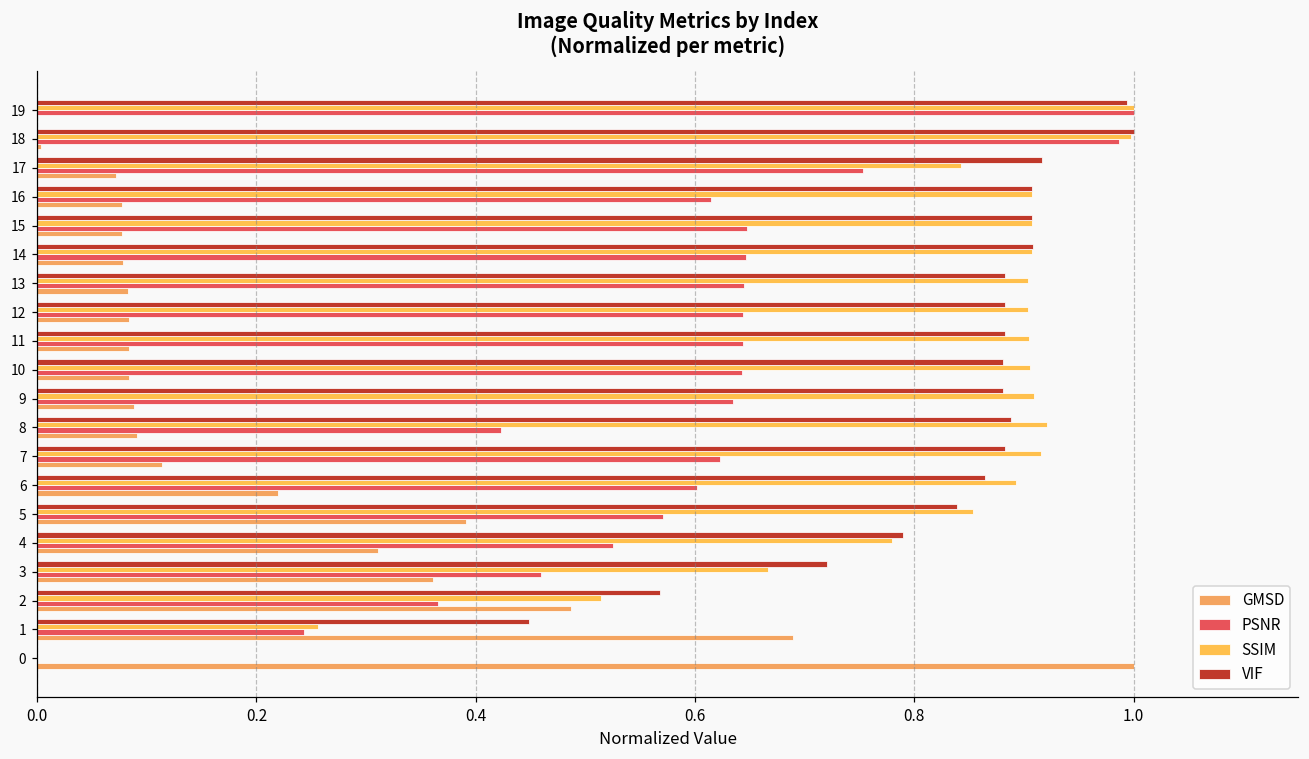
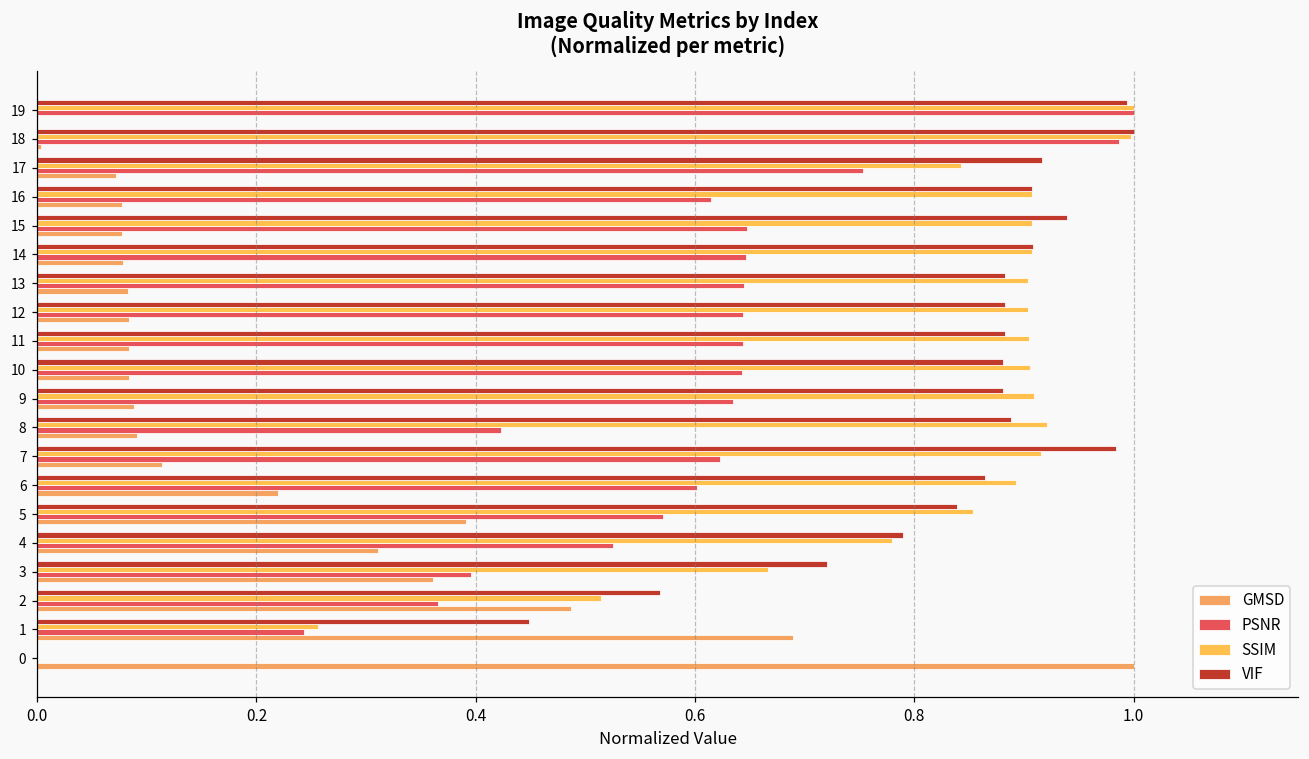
VIF, 15: 0.91 -> 0.94
VIF, 7: 0.88 -> 0.98
PSNR, 3: 0.46 -> 0.40
